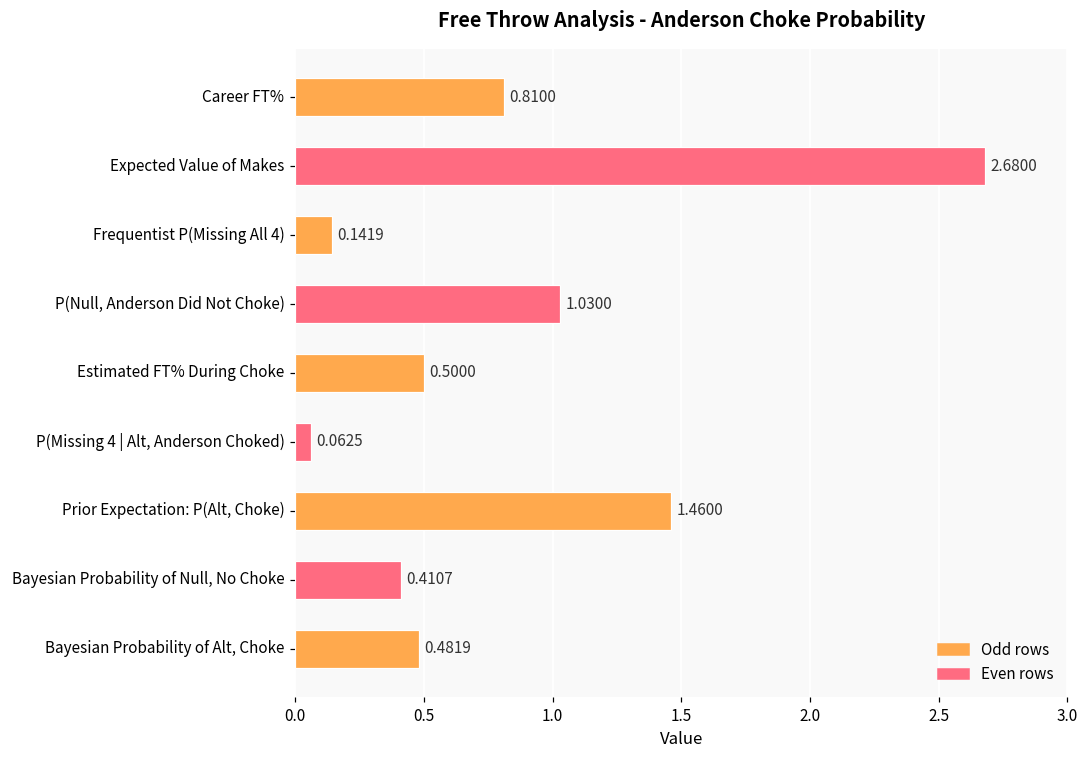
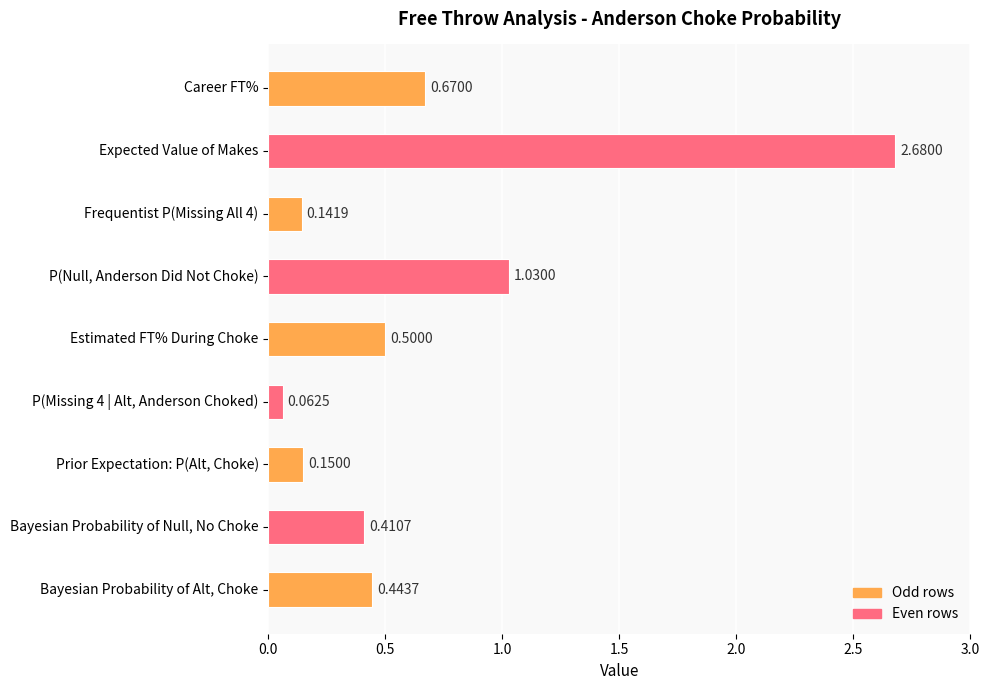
Career FT%: 0.8100 -> 0.6700
Prior Expectation: P(Alt, Choke): 1.4600 -> 0.1500
Bayesian Probability of Alt, Choke: 0.4819 -> 0.4437
